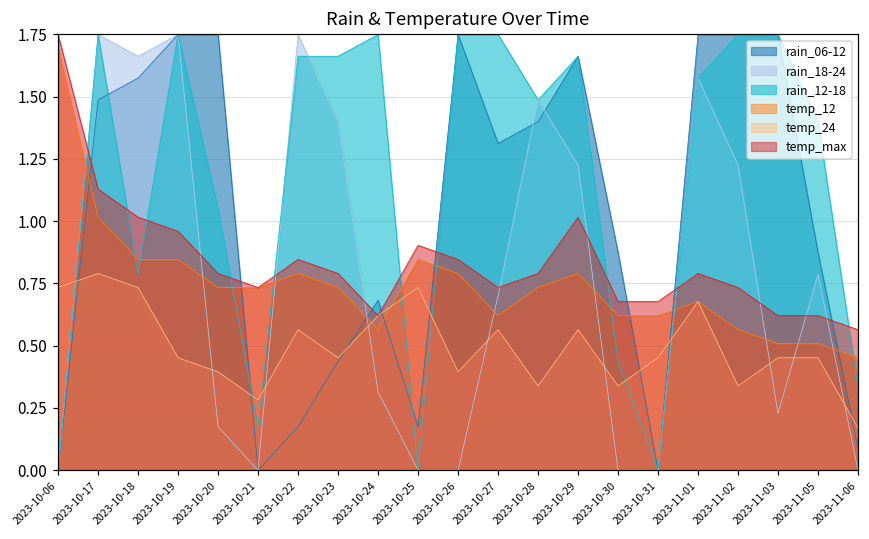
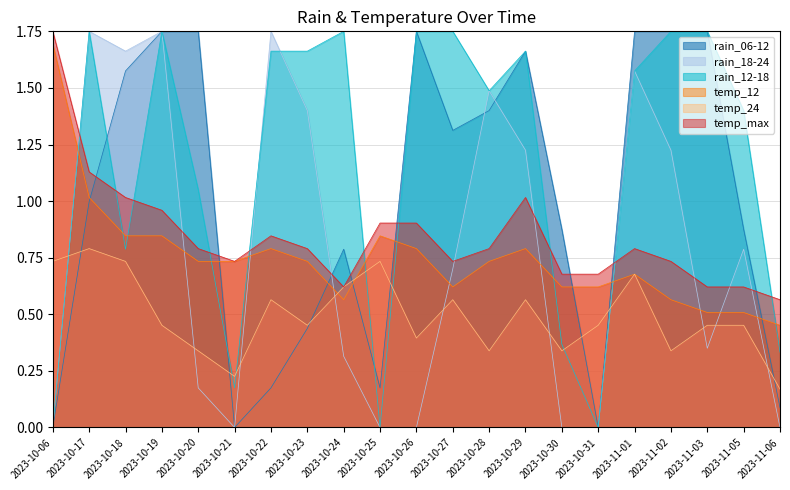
rain_06-12, 2023-10-17: 1.49 -> 1.00
temp_24, 2023-10-20: 0.40 -> 0.34
temp_24, 2023-10-21: 0.28 -> 0.23
rain_06-12, 2023-10-24: 0.68 -> 0.79
temp_max, 2023-10-26: 0.85 -> 0.90
rain_12-18, 2023-10-30: 0.44 -> 0.37
rain_18-24, 2023-11-03: 0.23 -> 0.35
